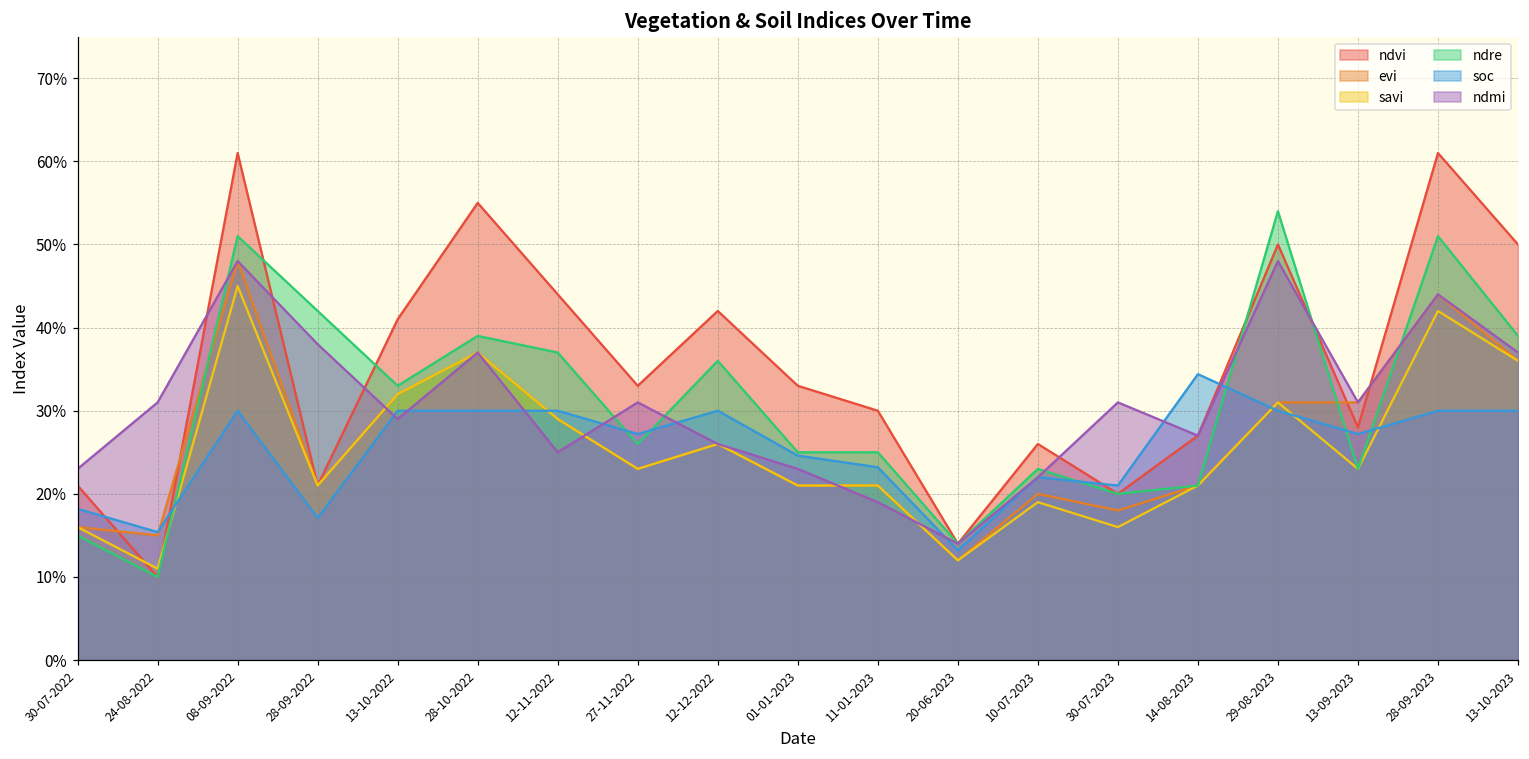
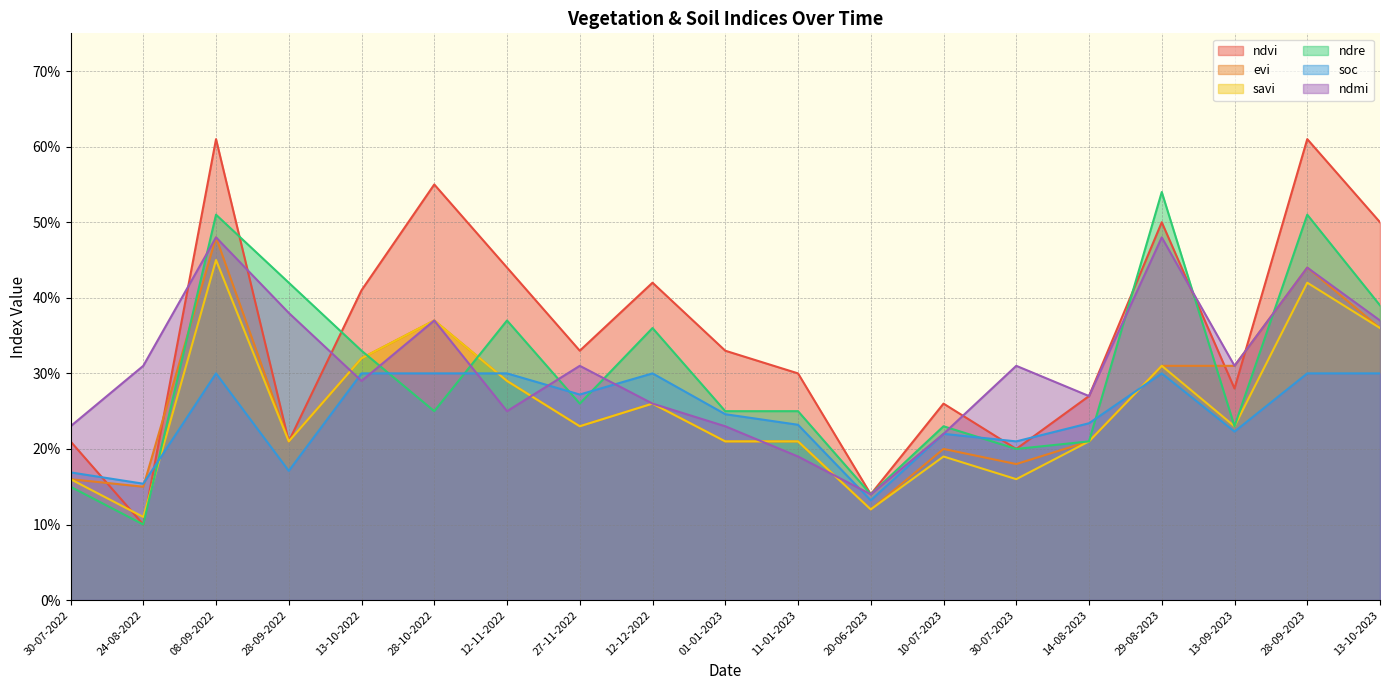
soc, 30-07-2022: 18% -> 17%
ndre, 28-10-2022: 39% -> 25%
soc, 14-08-2023: 34% -> 23%
soc, 13-09-2023: 27% -> 22%
